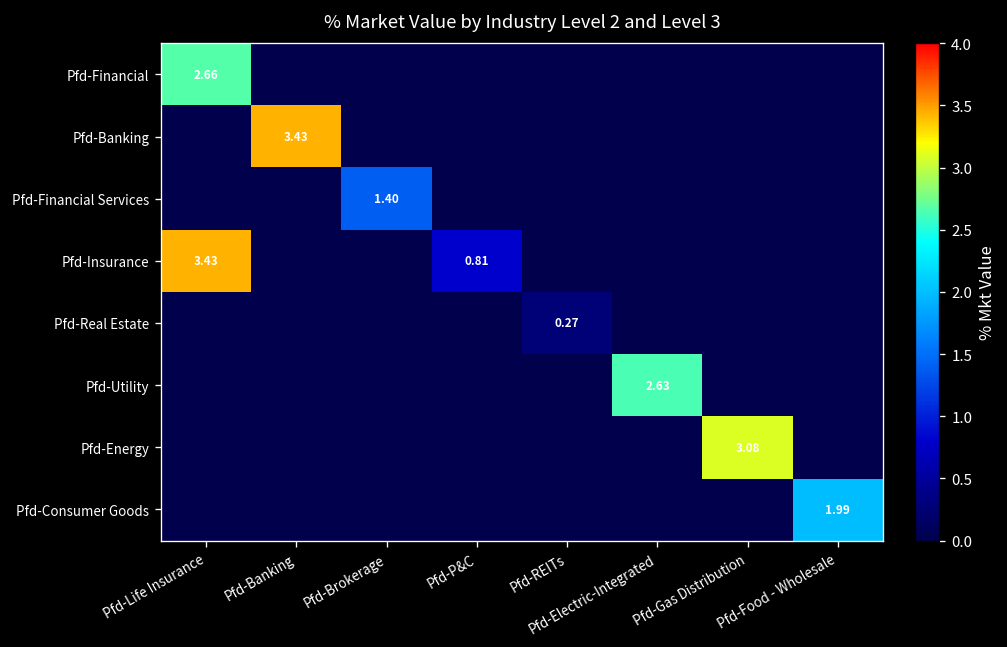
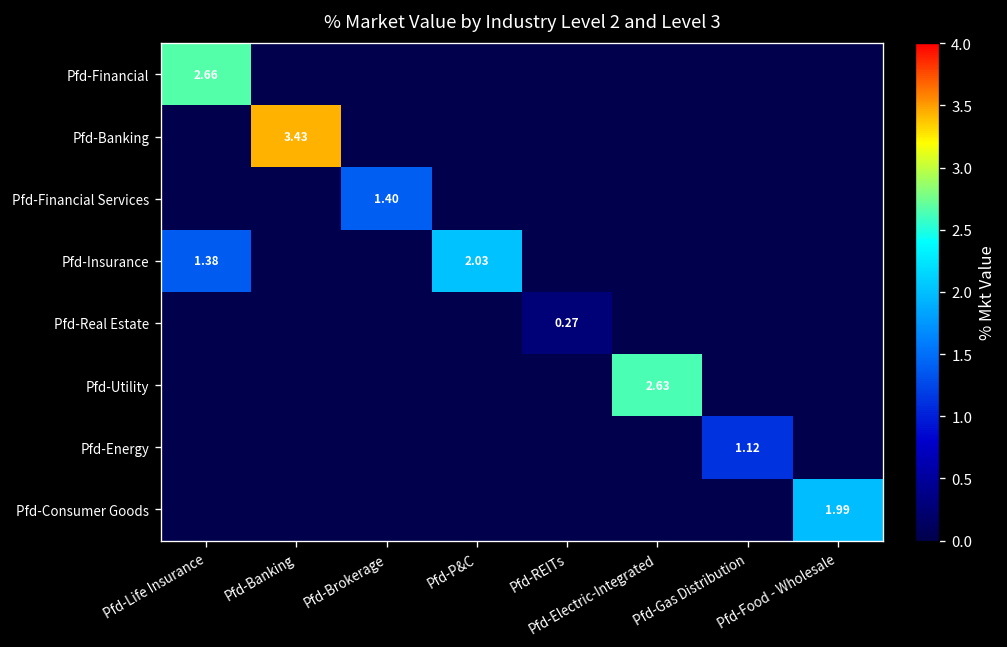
Pfd-Insurance, Pfd-Life Insurance: 3.43 -> 1.38
Pfd-Insurance, Pfd-P&C: 0.81 -> 2.03
Pfd-Energy, Pfd-Gas Distribution: 3.08 -> 1.12
